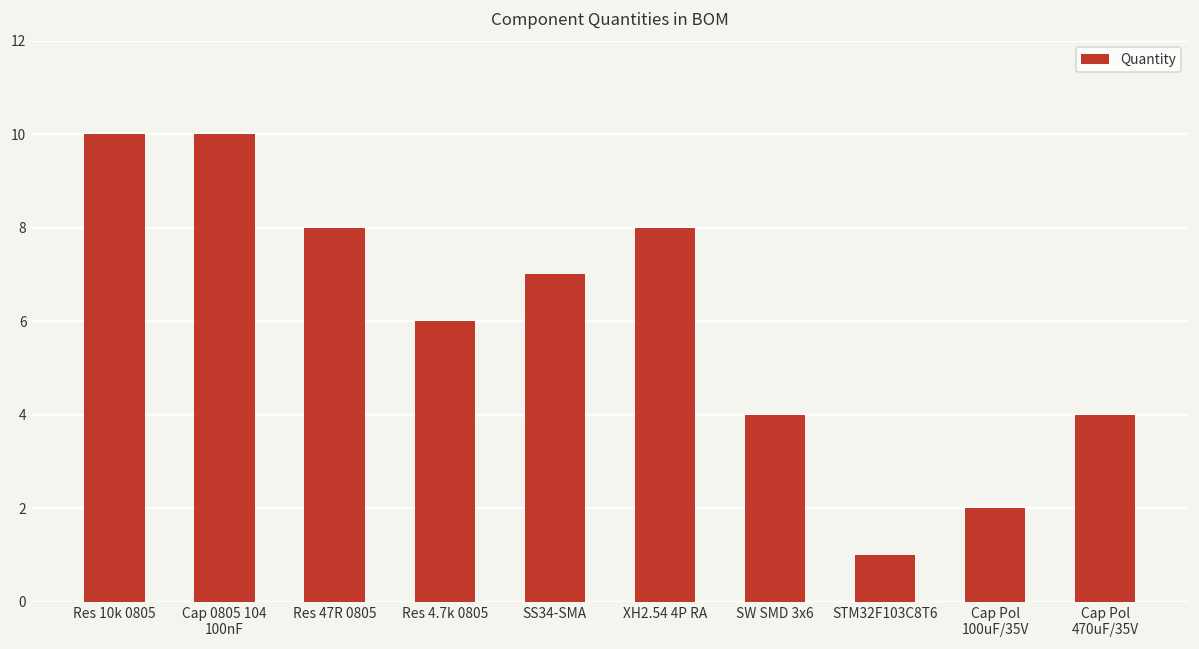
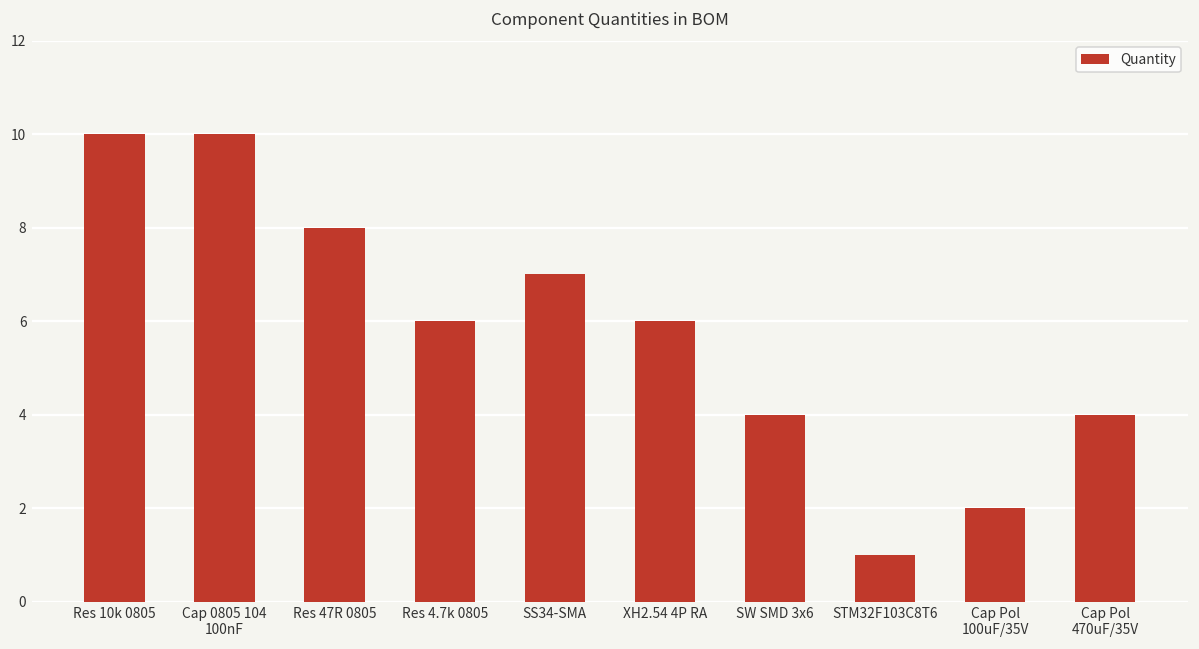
XH2.54 4P RA: 8 -> 6
